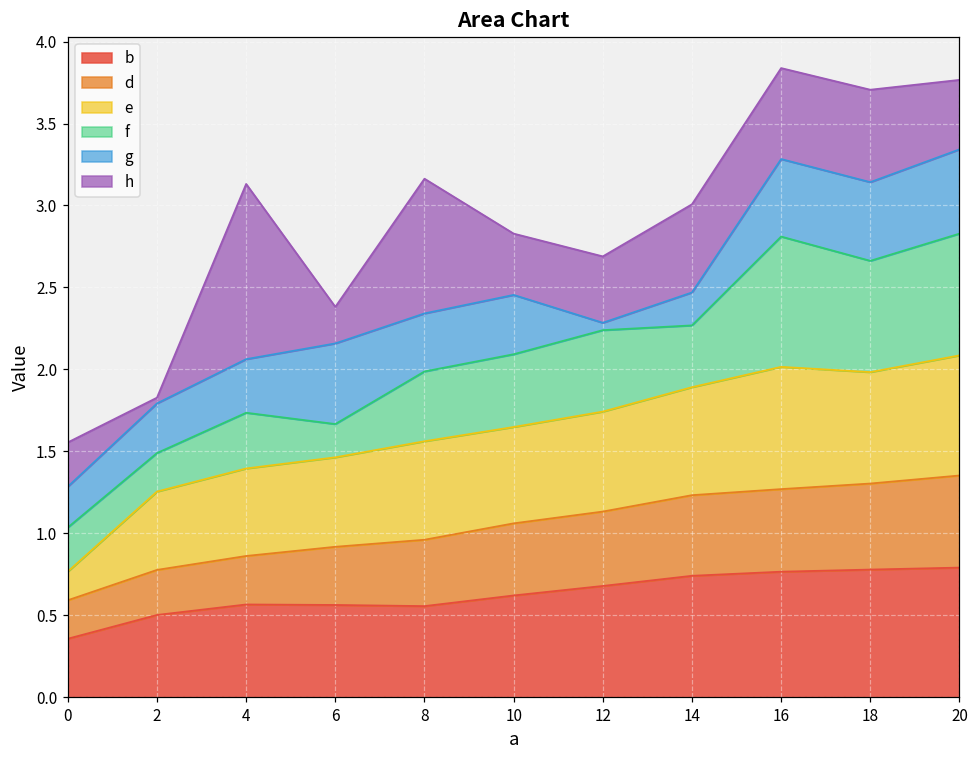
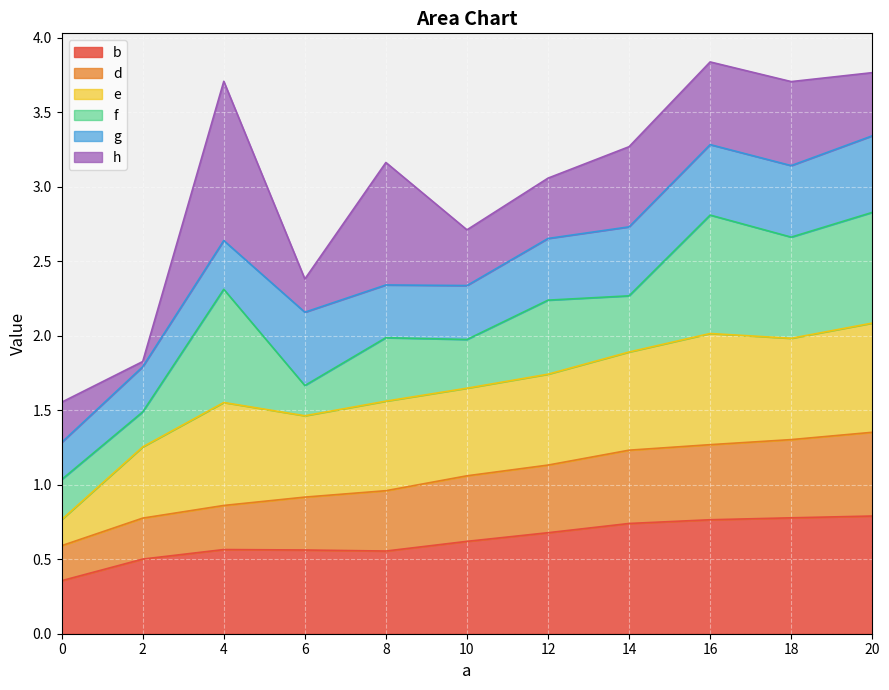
e, 4: 0.53 -> 0.69
f, 4: 0.34 -> 0.76
f, 10: 0.44 -> 0.33
g, 12: 0.04 -> 0.41
g, 14: 0.20 -> 0.46
